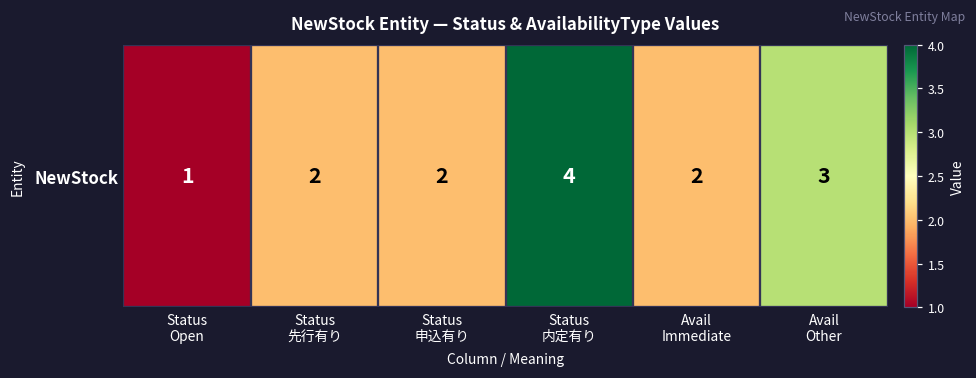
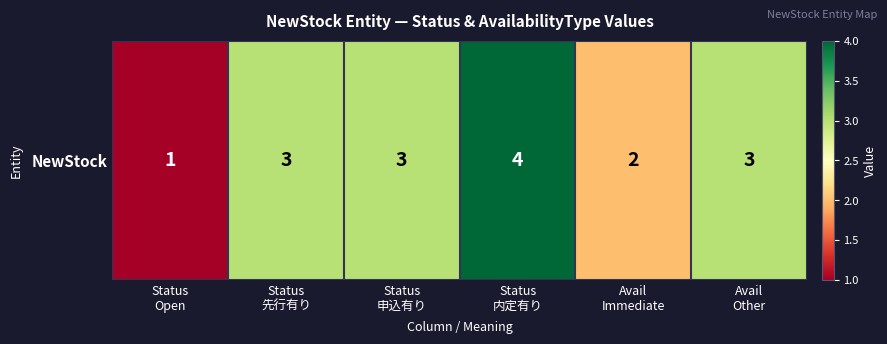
NewStock, Status 先行有り: 2 -> 3
NewStock, Status 申込有り: 2 -> 3
